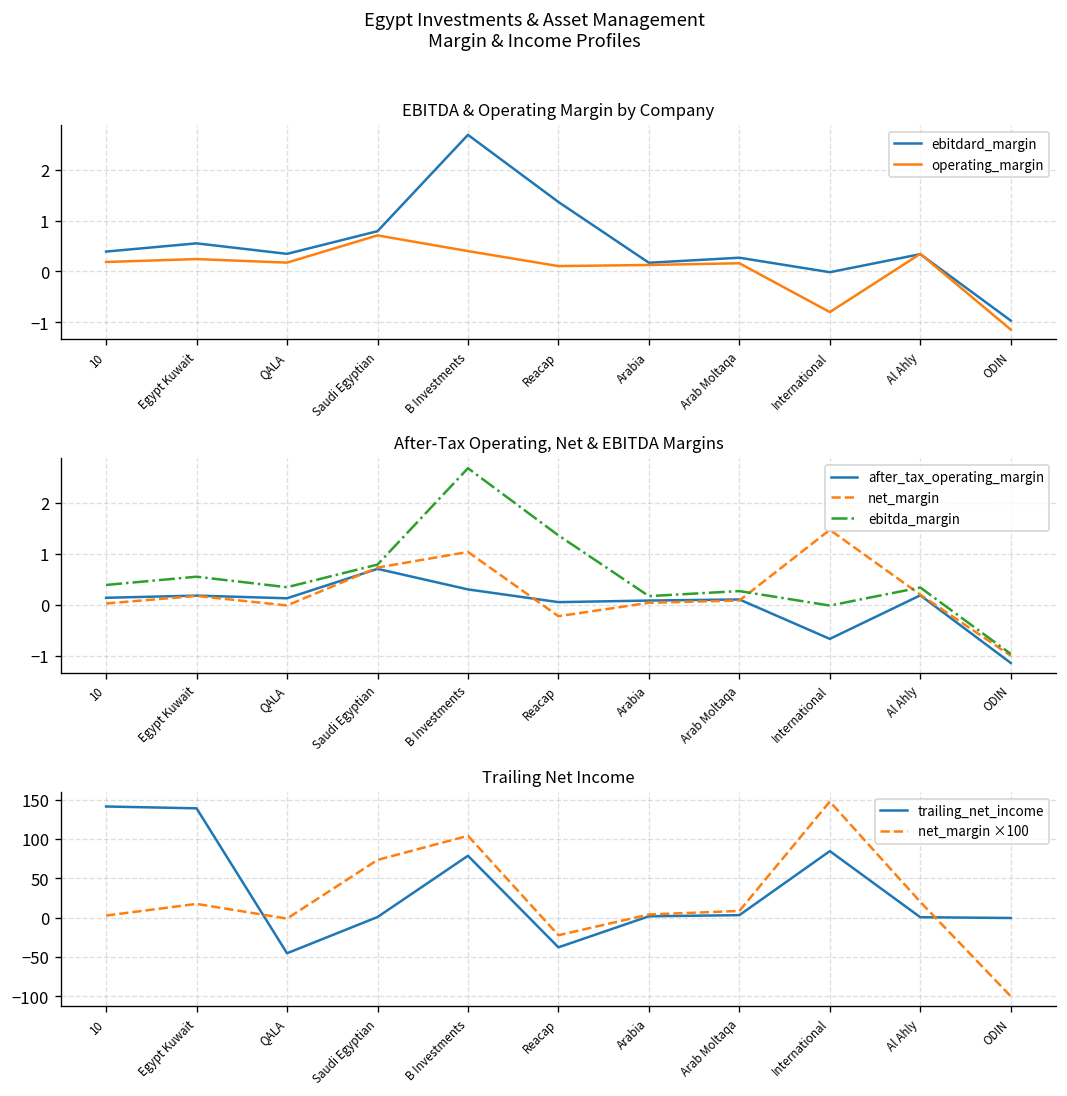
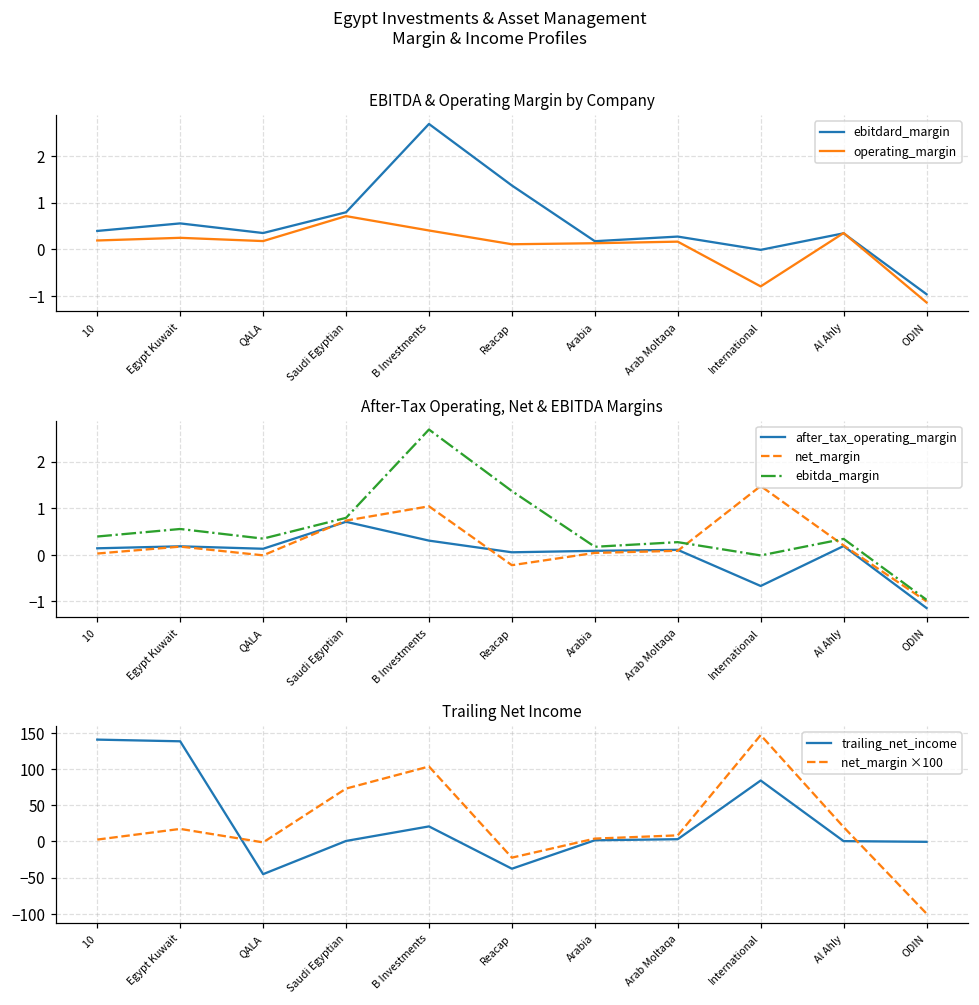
Trailing Net Income, trailing_net_income, B Investments: 80 -> 20
